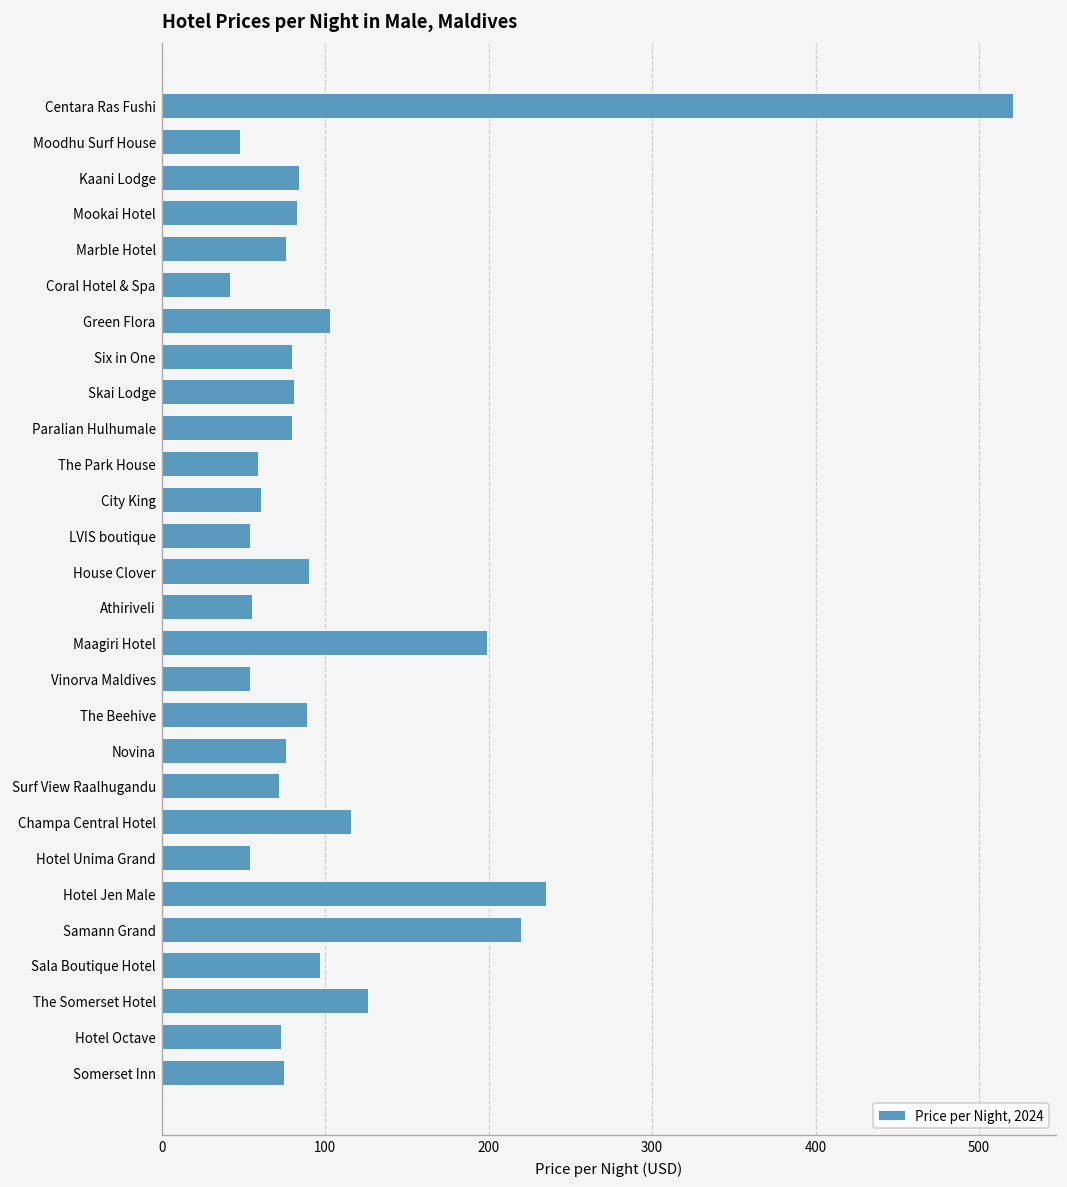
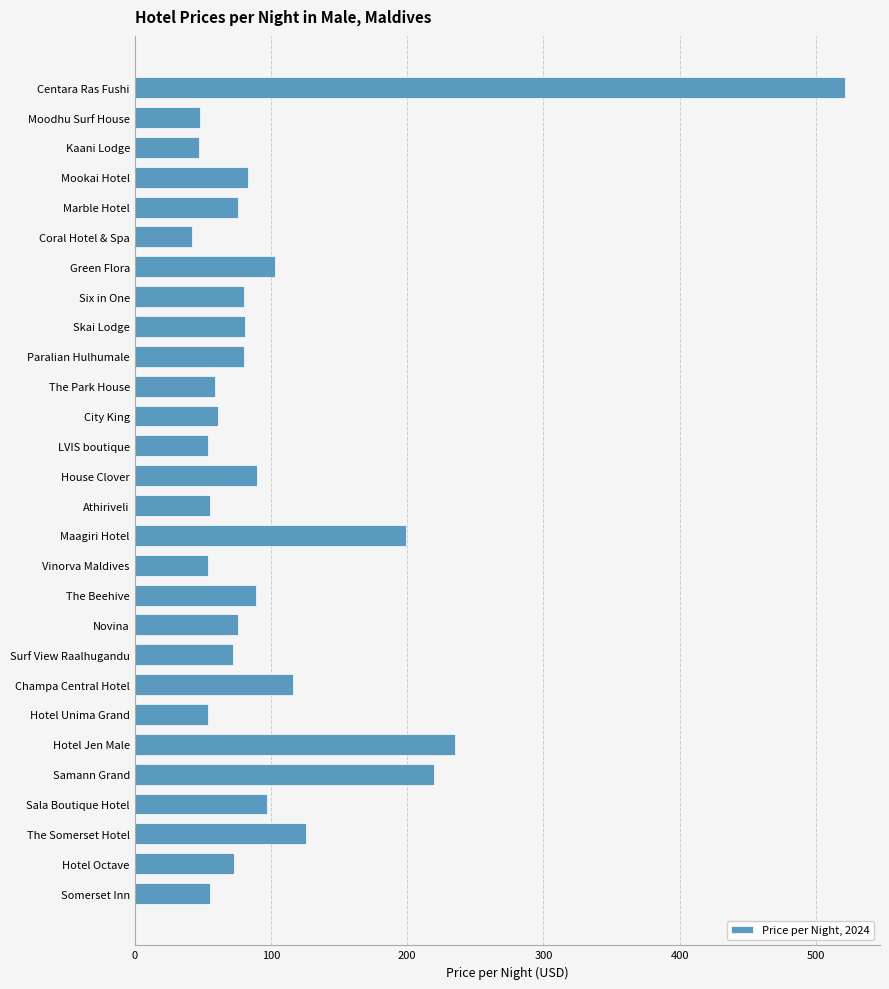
Kaani Lodge: 84 -> 47
Somerset Inn: 75 -> 55
